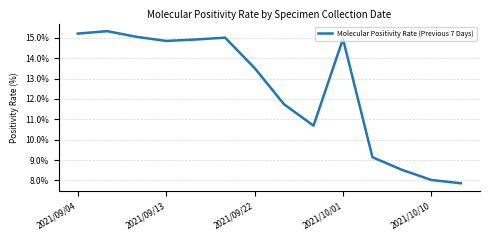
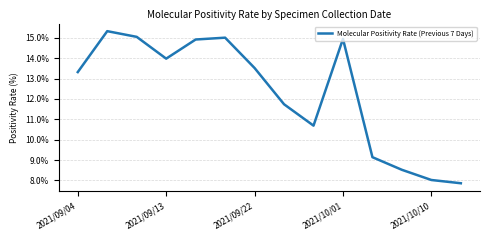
2021/09/04: 15.2% -> 13.3%
2021/09/13: 14.9% -> 14.0%
